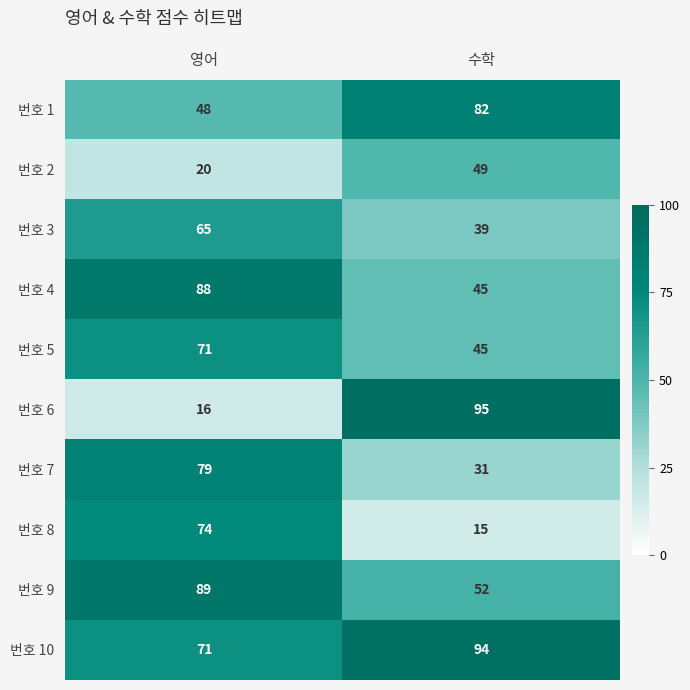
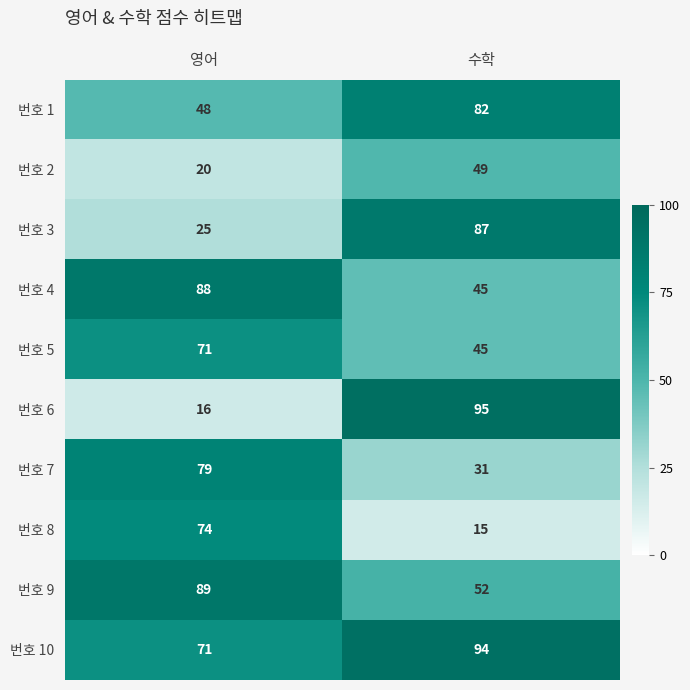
번호 3, 영어: 65 -> 25
번호 3, 수학: 39 -> 87
